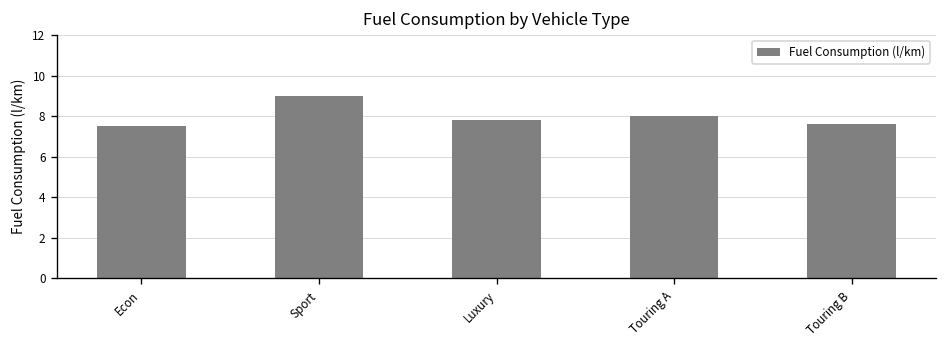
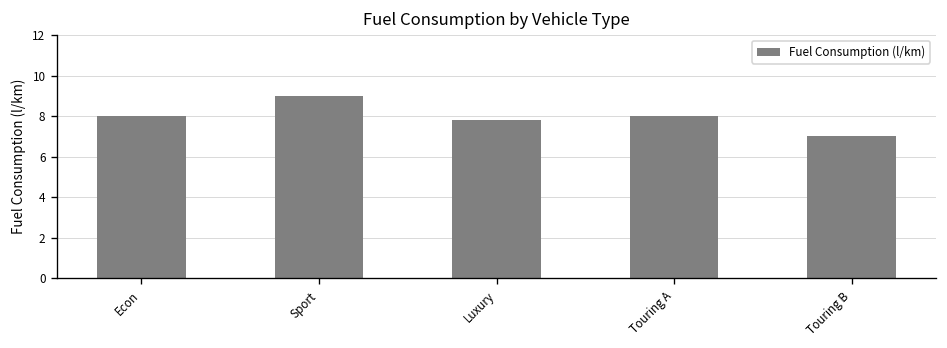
Econ: 7.5 -> 8.0
Touring B: 7.6 -> 7.0
